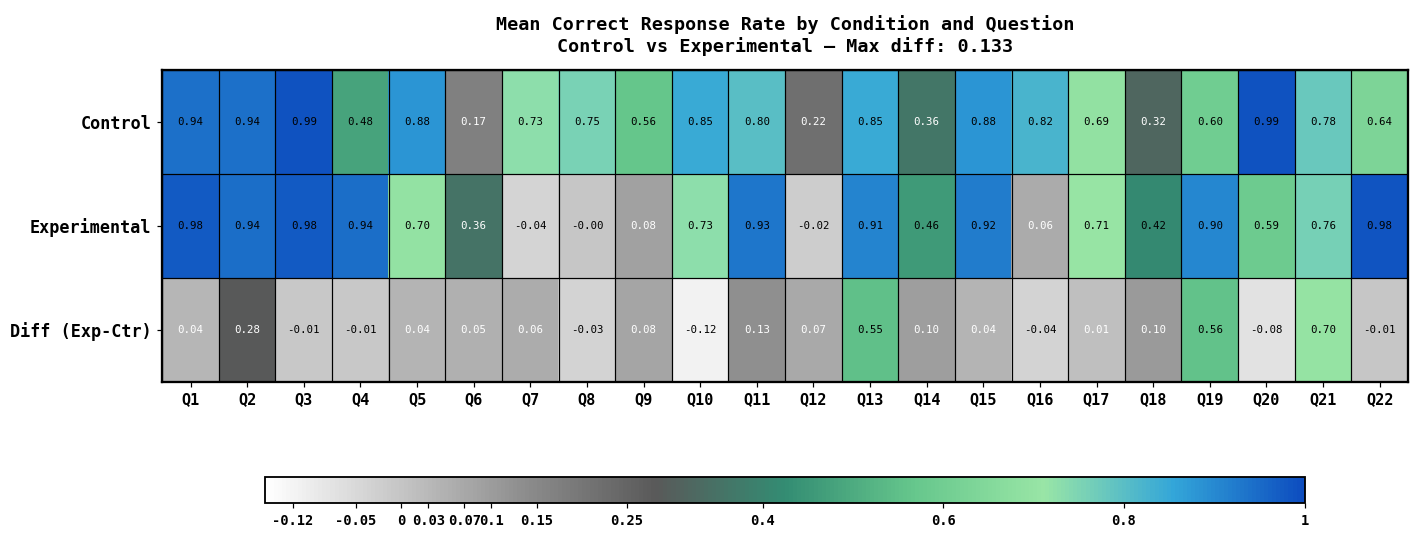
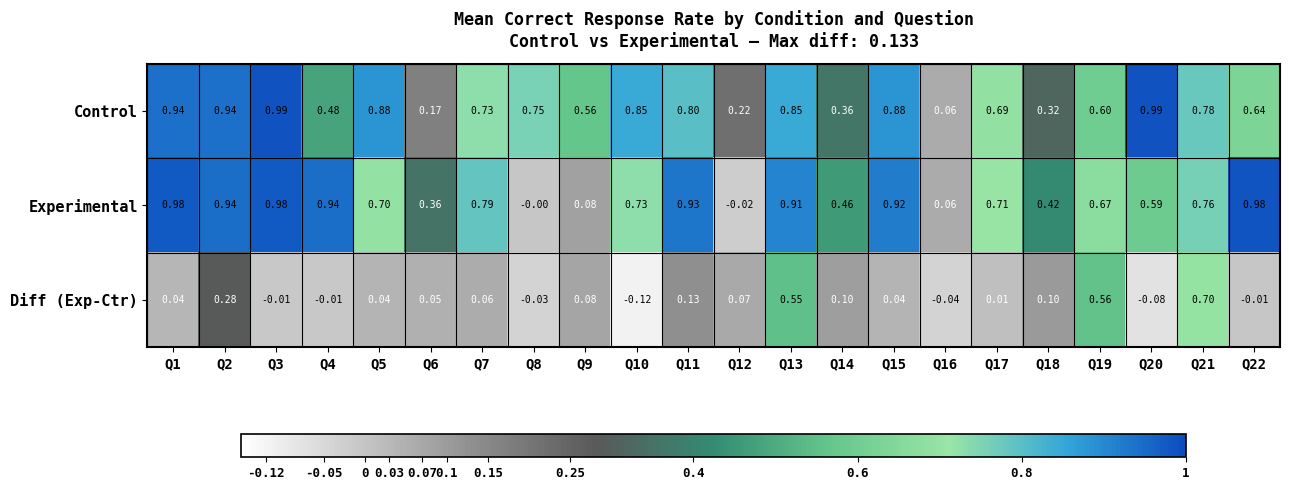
Control, Q16: 0.82 -> 0.06
Experimental, Q7: -0.04 -> 0.79
Experimental, Q19: 0.90 -> 0.67
